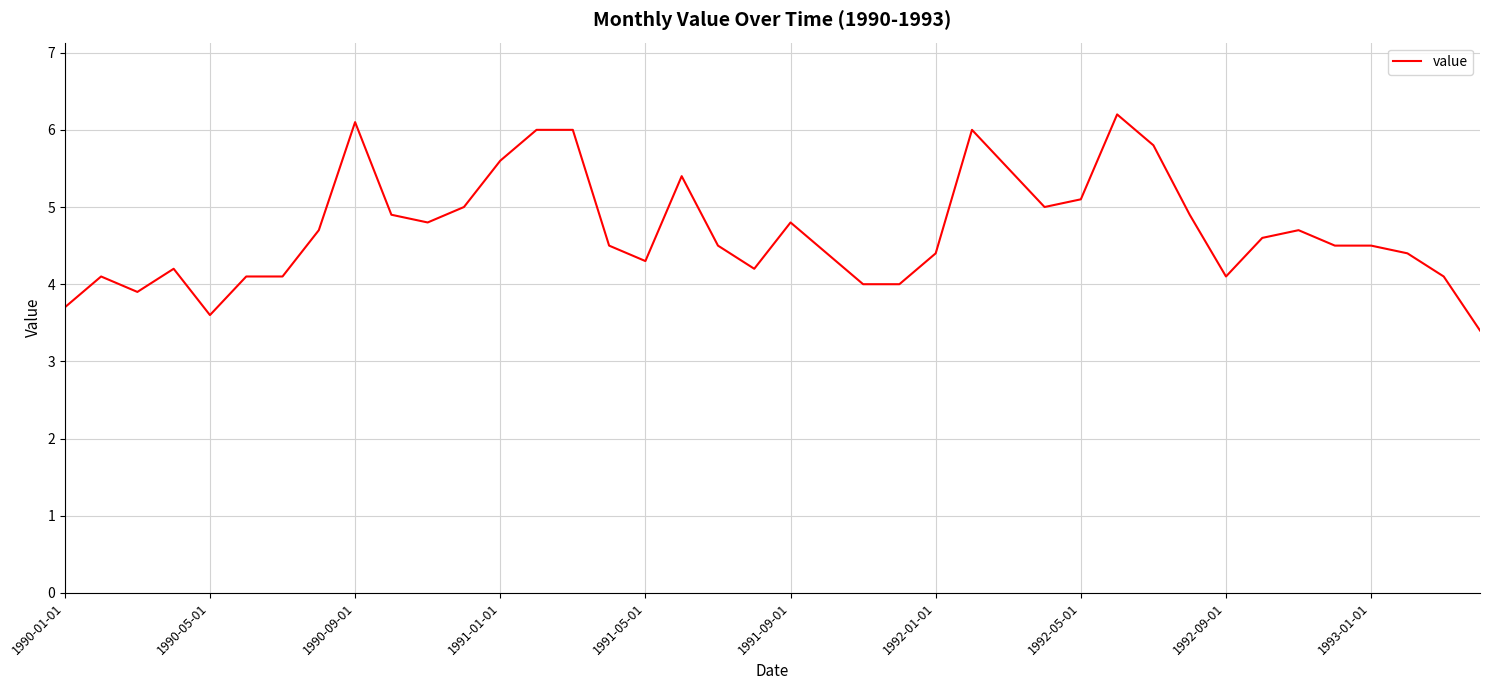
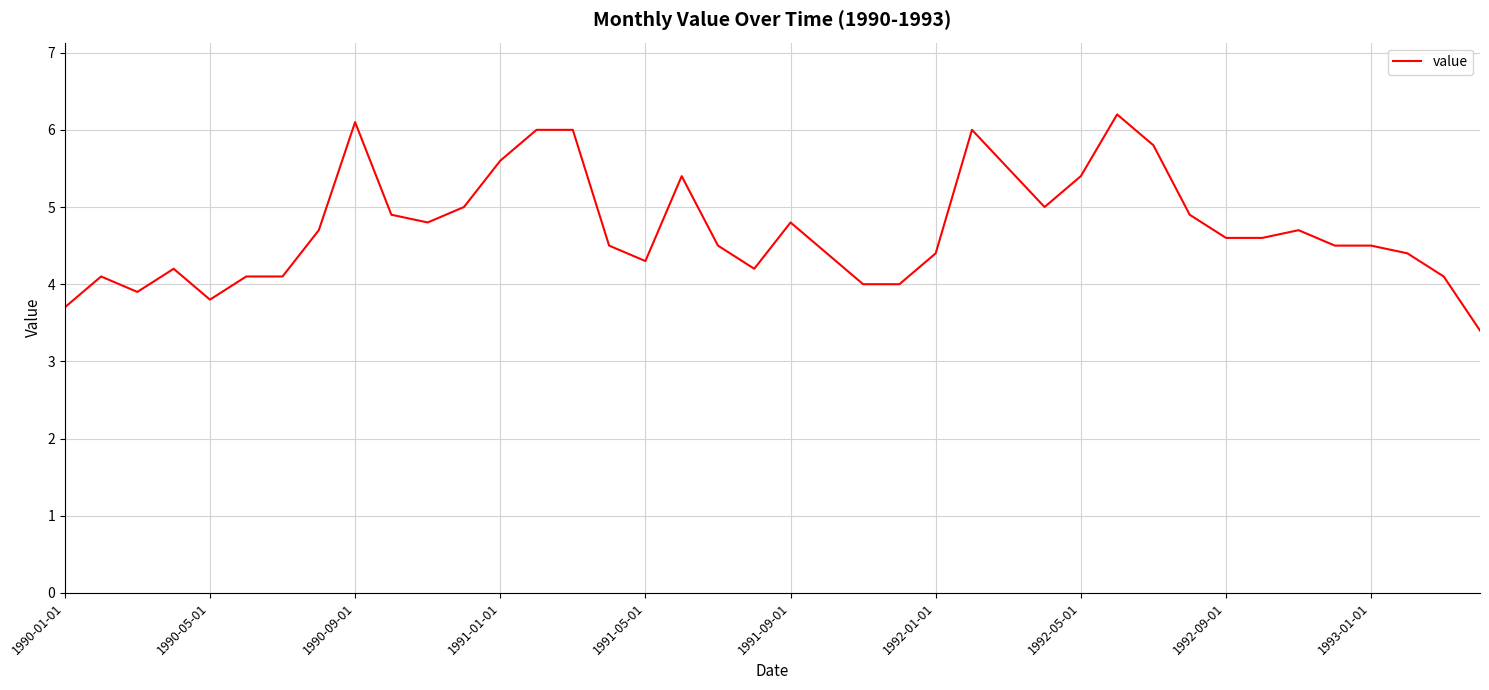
1990-05-01: 3.6 -> 3.8
1992-05-01: 5.1 -> 5.4
1992-09-01: 4.1 -> 4.6
